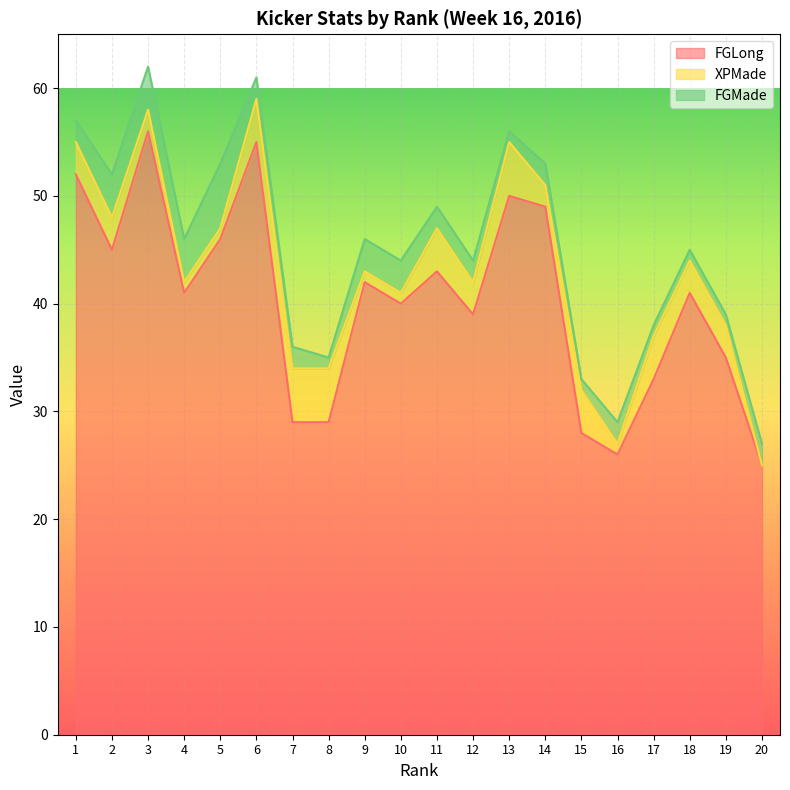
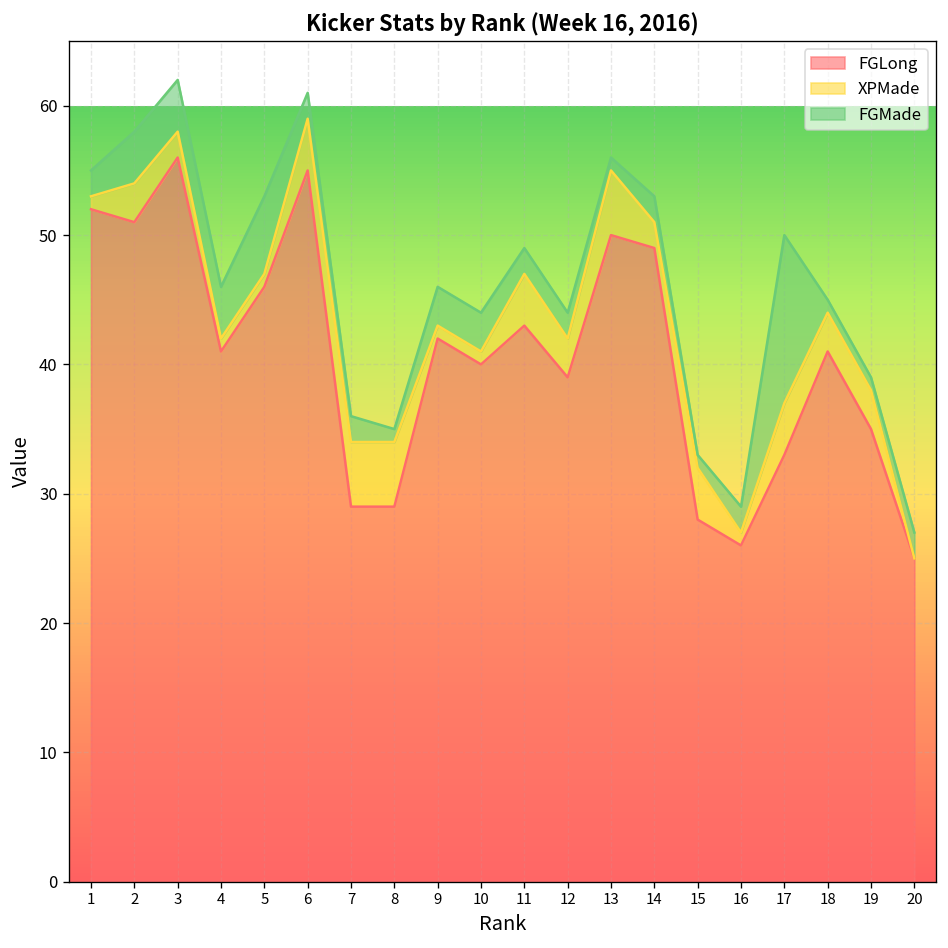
XPMade, 1: 3 -> 1
FGLong, 2: 45 -> 51
FGMade, 17: 1 -> 13
